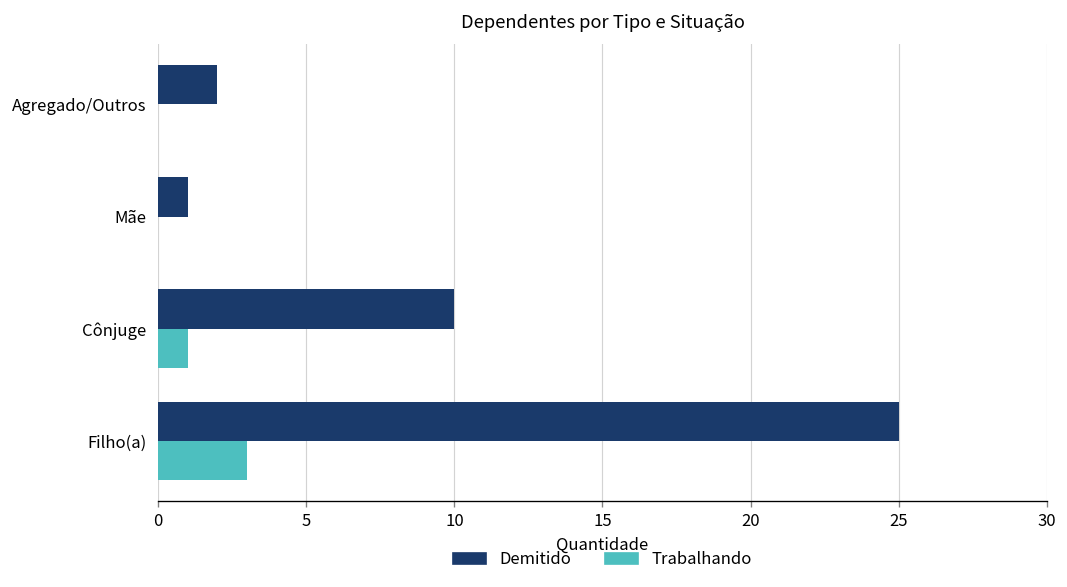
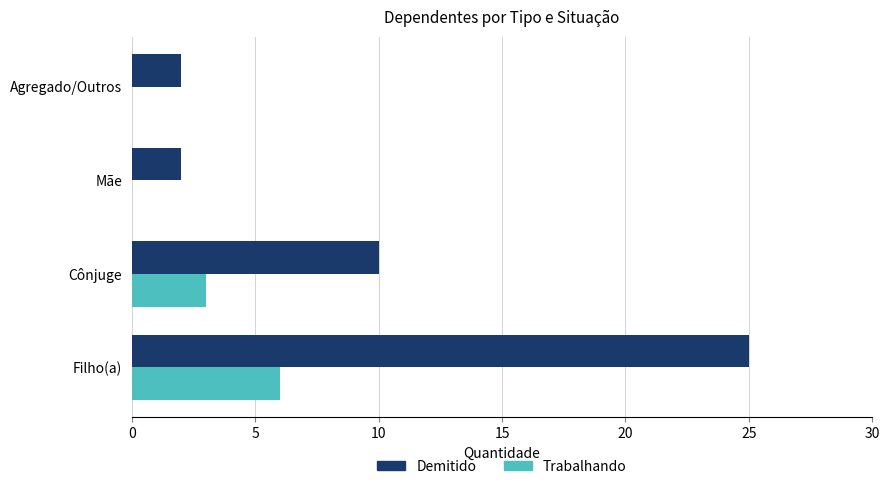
Demitido, Mãe: 1 -> 2
Trabalhando, Cônjuge: 1 -> 3
Trabalhando, Filho(a): 3 -> 6
